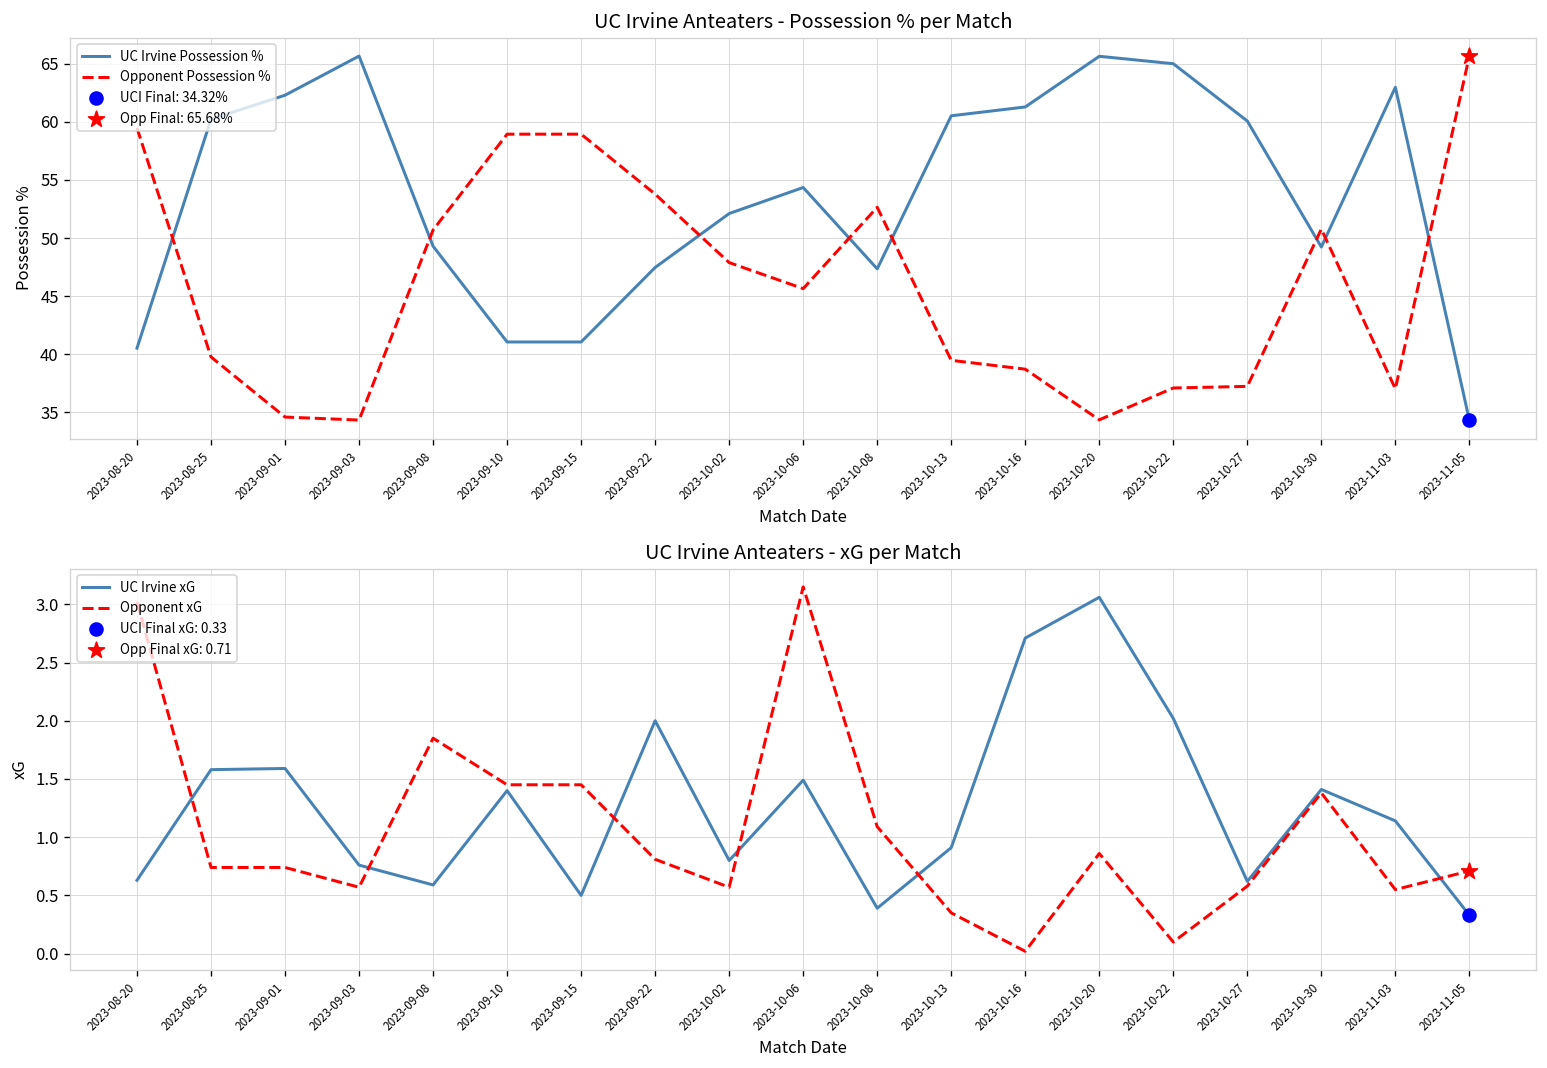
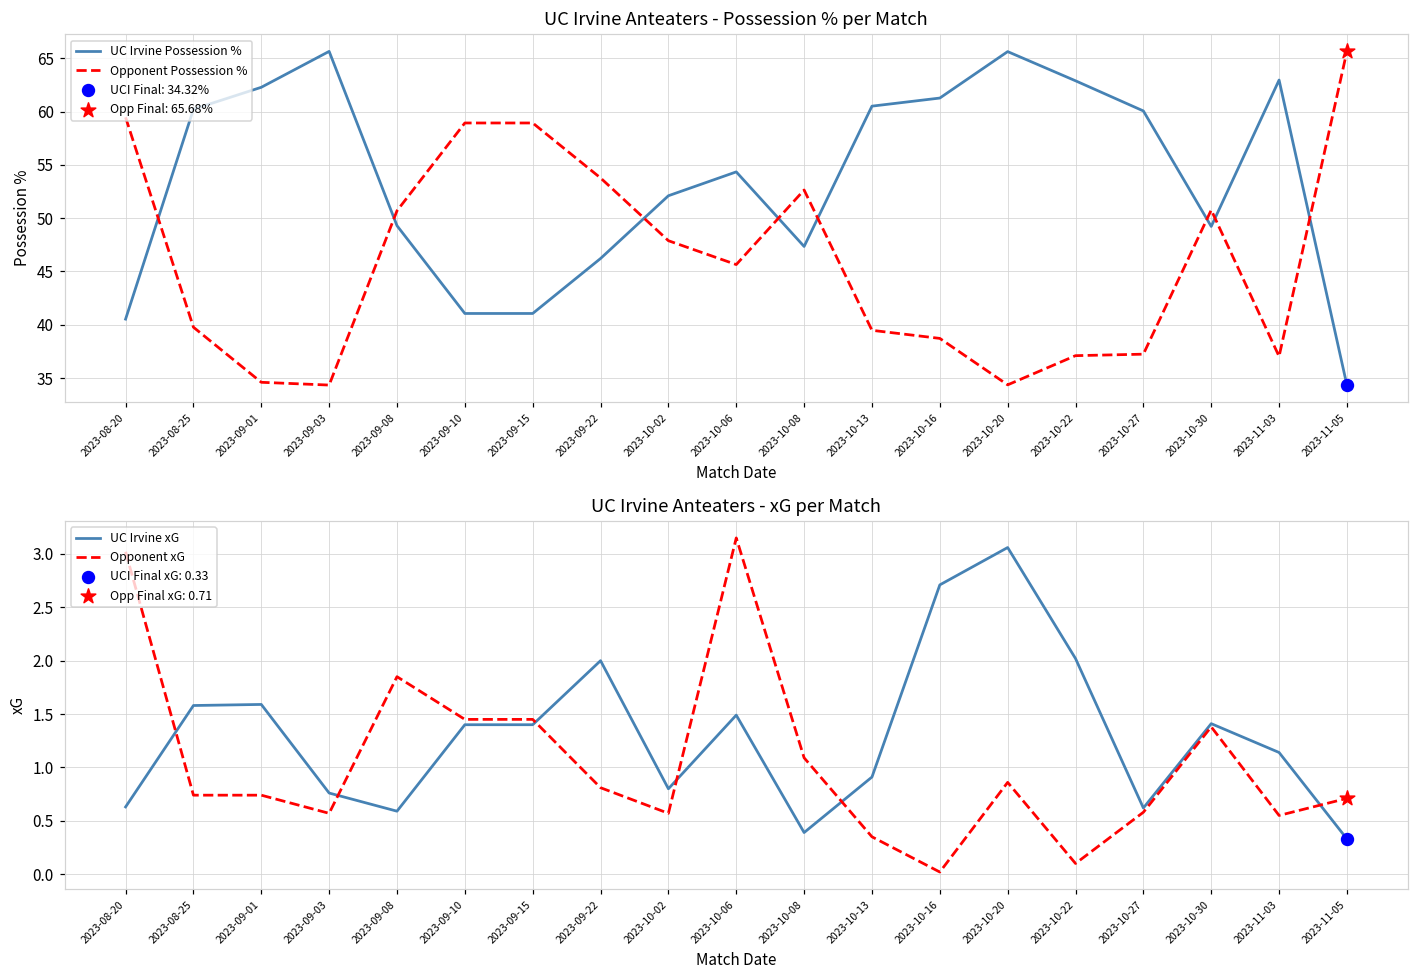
UC Irvine Anteaters - Possession % per Match, UC Irvine Possession %, 2023-09-22: 47 -> 46
UC Irvine Anteaters - Possession % per Match, UC Irvine Possession %, 2023-10-22: 65 -> 63
UC Irvine Anteaters - xG per Match, UC Irvine xG, 2023-09-15: 0.5 -> 1.4
